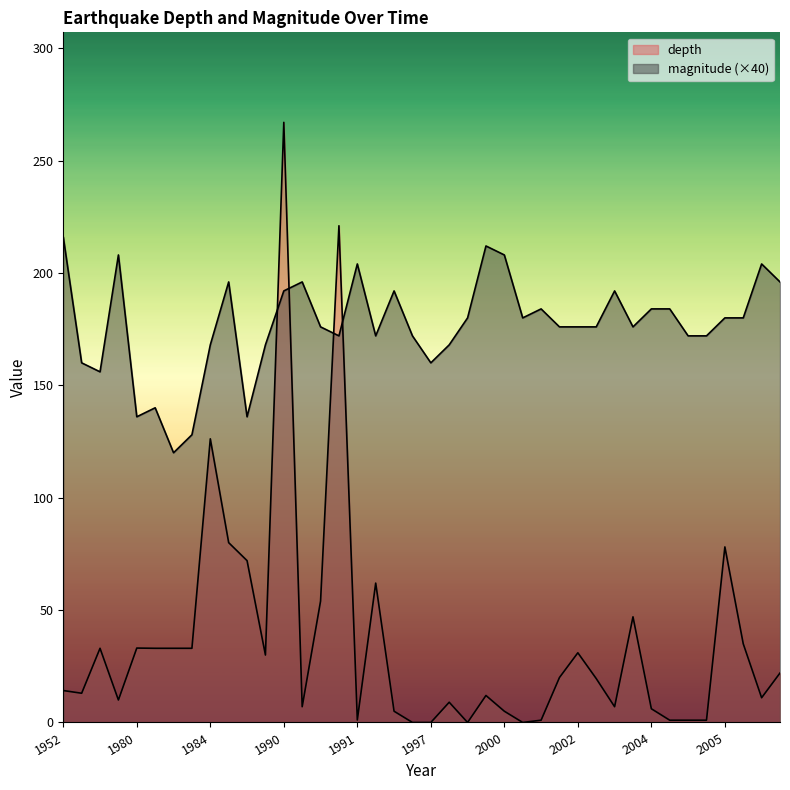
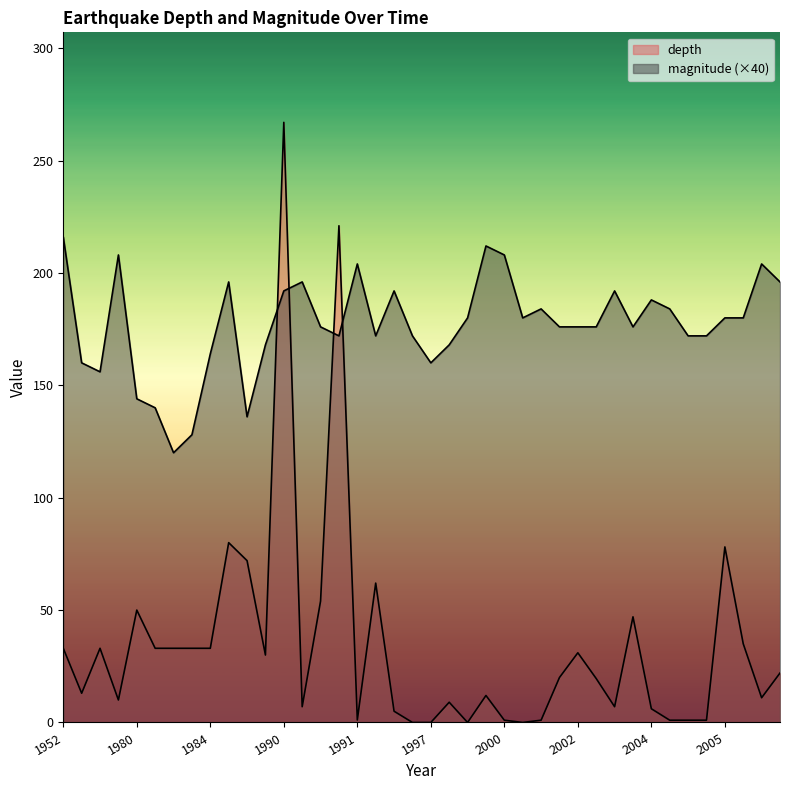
depth, 1952: 14 -> 33
depth, 1980: 33 -> 50
magnitude (×40), 1980: 136 -> 144
depth, 1984: 126 -> 33
magnitude (×40), 1984: 168 -> 164
depth, 2000: 5 -> 1
magnitude (×40), 2004: 184 -> 188
